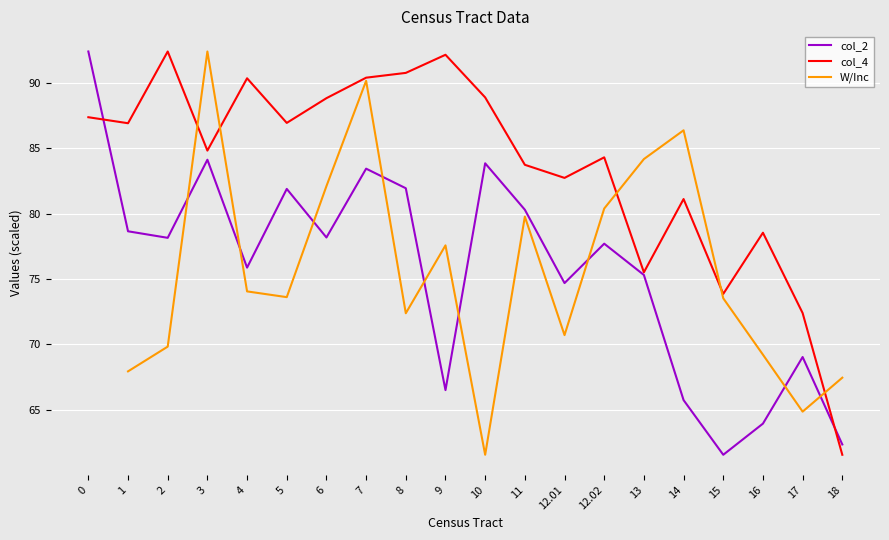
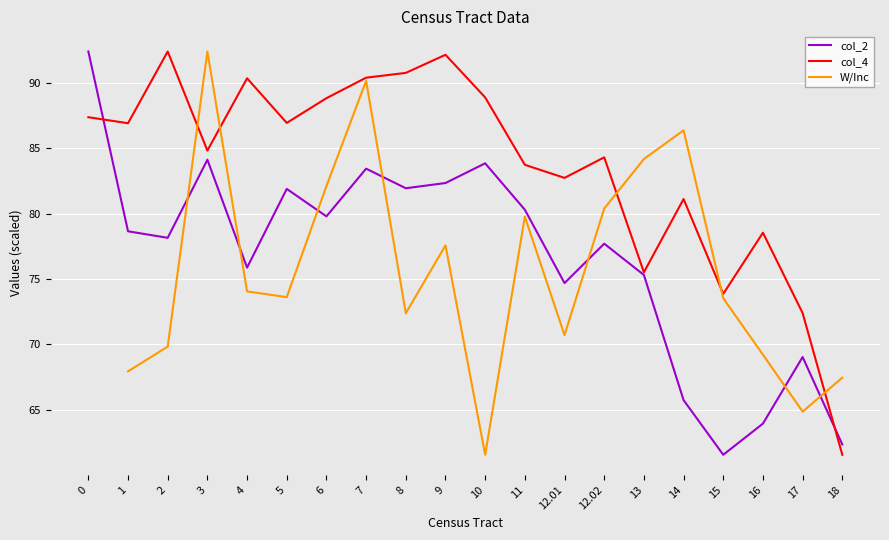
col_2, 6: 78.2 -> 79.8
col_2, 9: 66.5 -> 82.3
